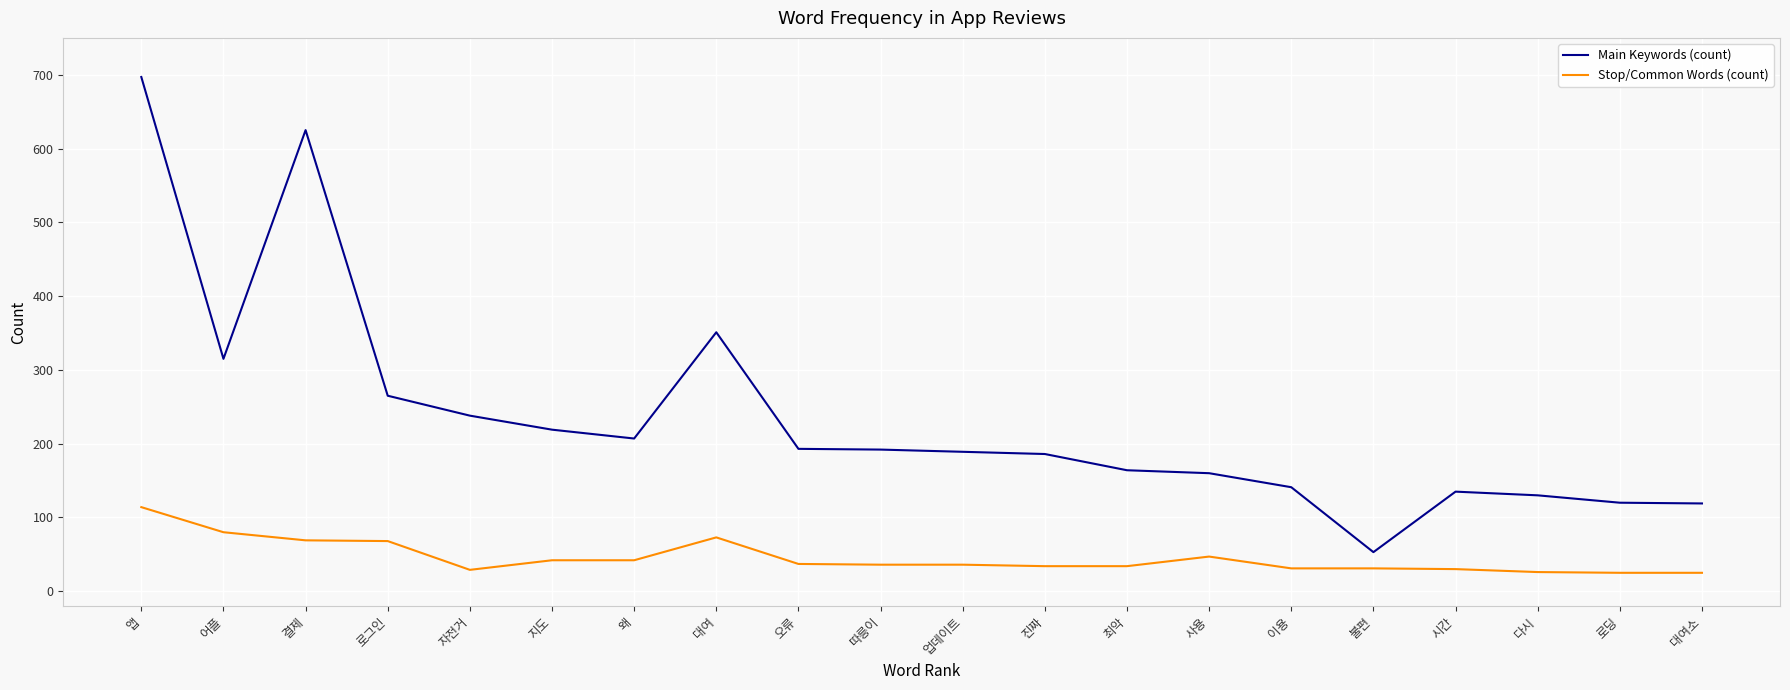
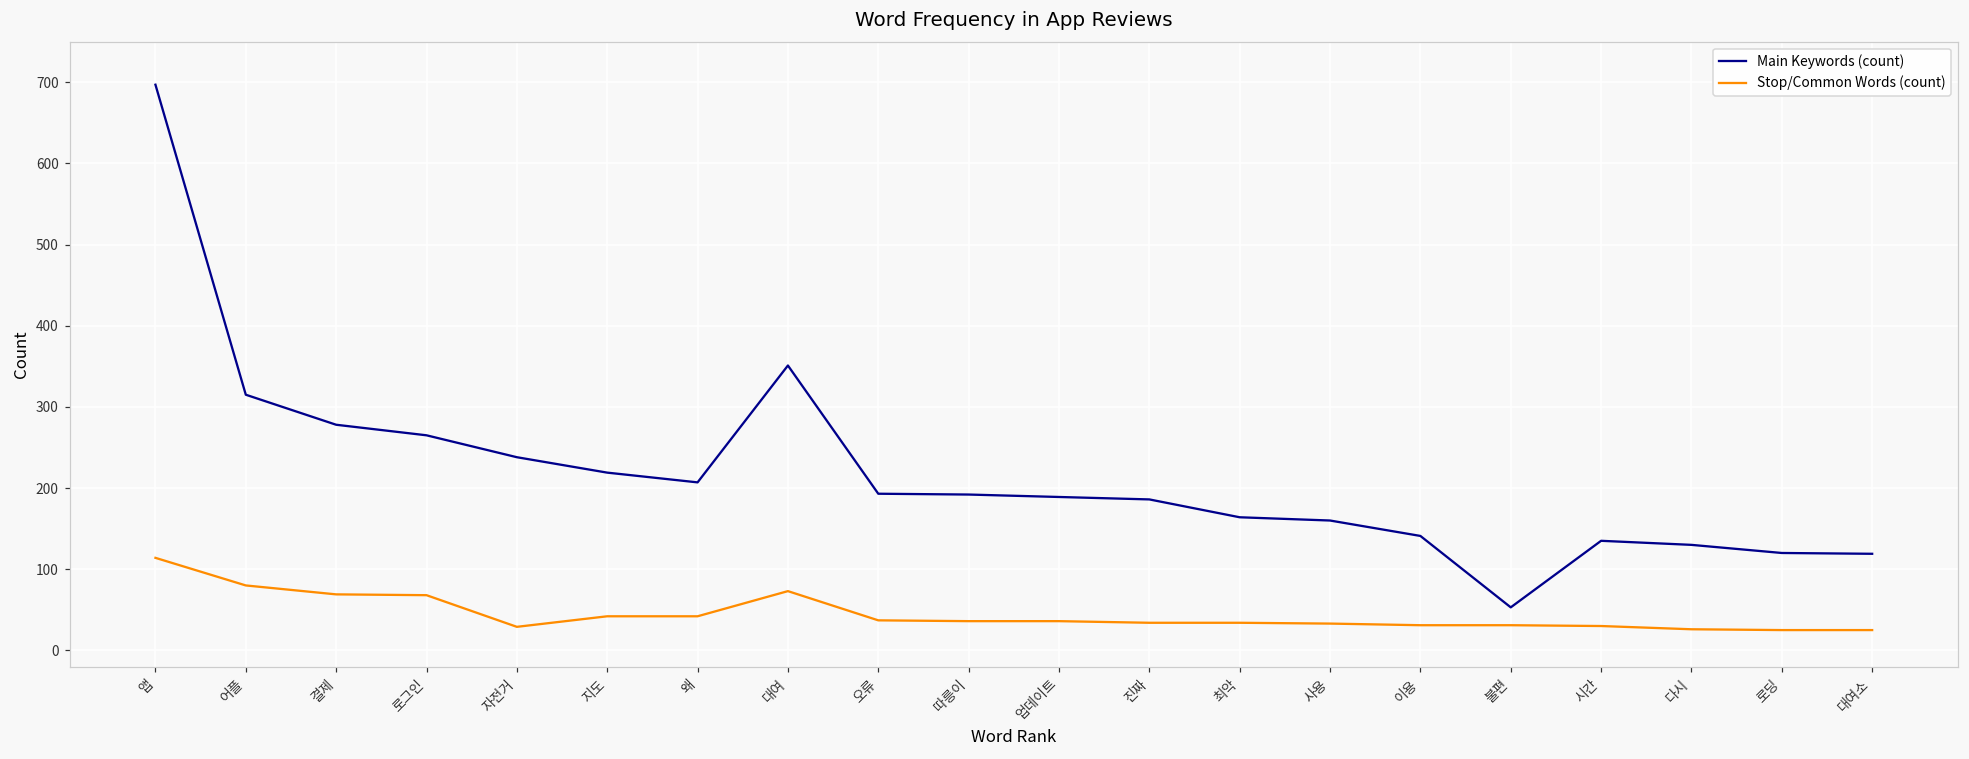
Main Keywords (count), 결제: 630 -> 280
Stop/Common Words (count), 사용: 50 -> 30
